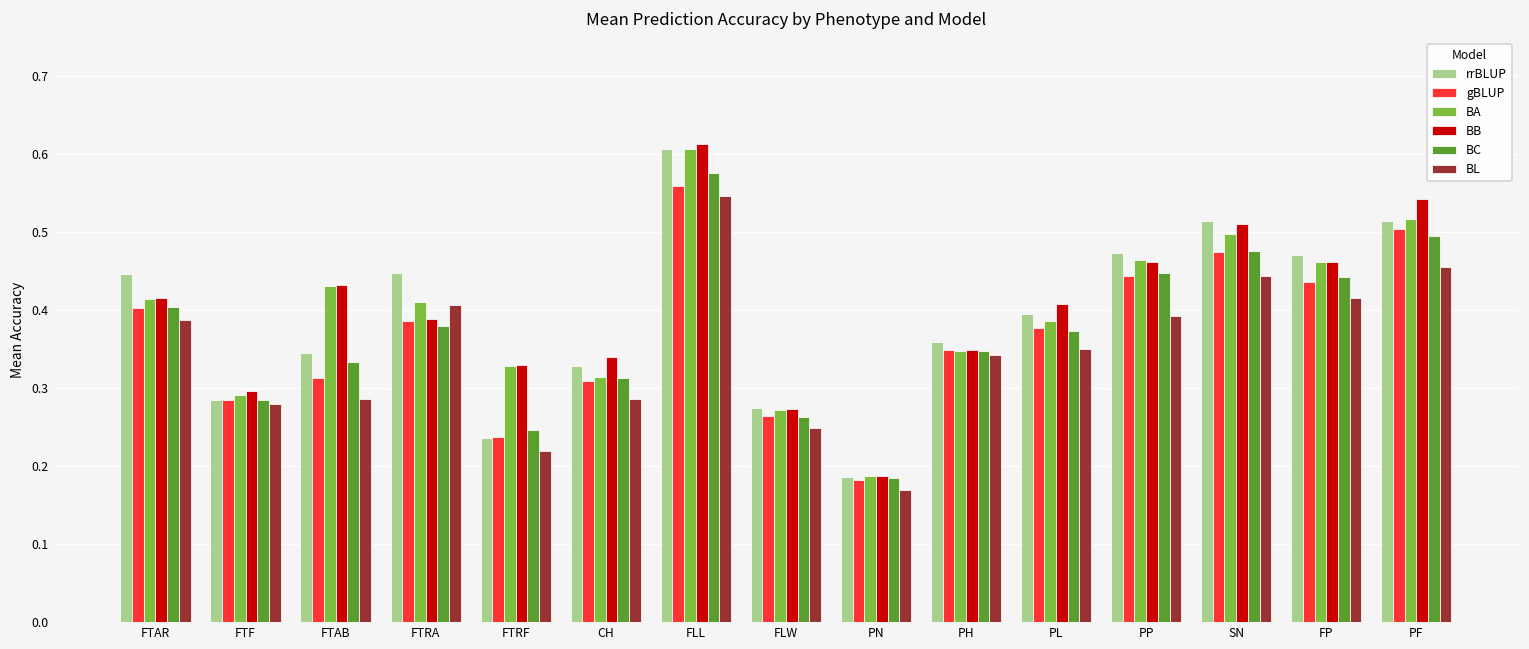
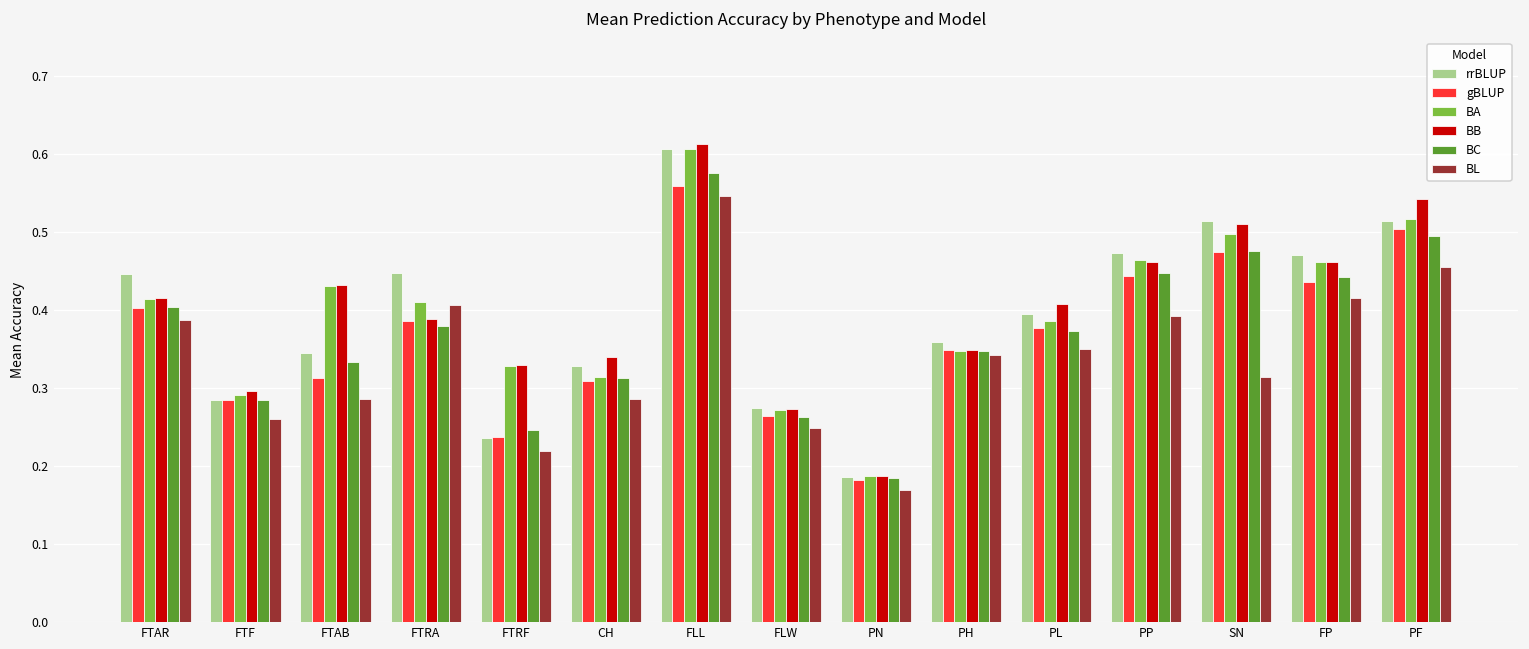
BL, FTF: 0.28 -> 0.26
BL, SN: 0.44 -> 0.31
